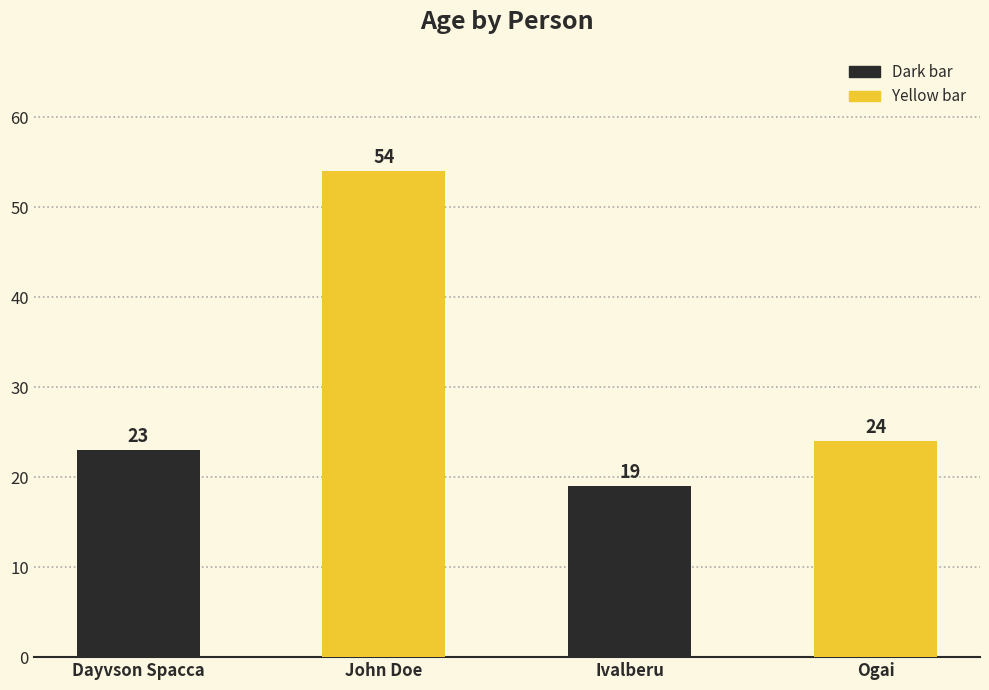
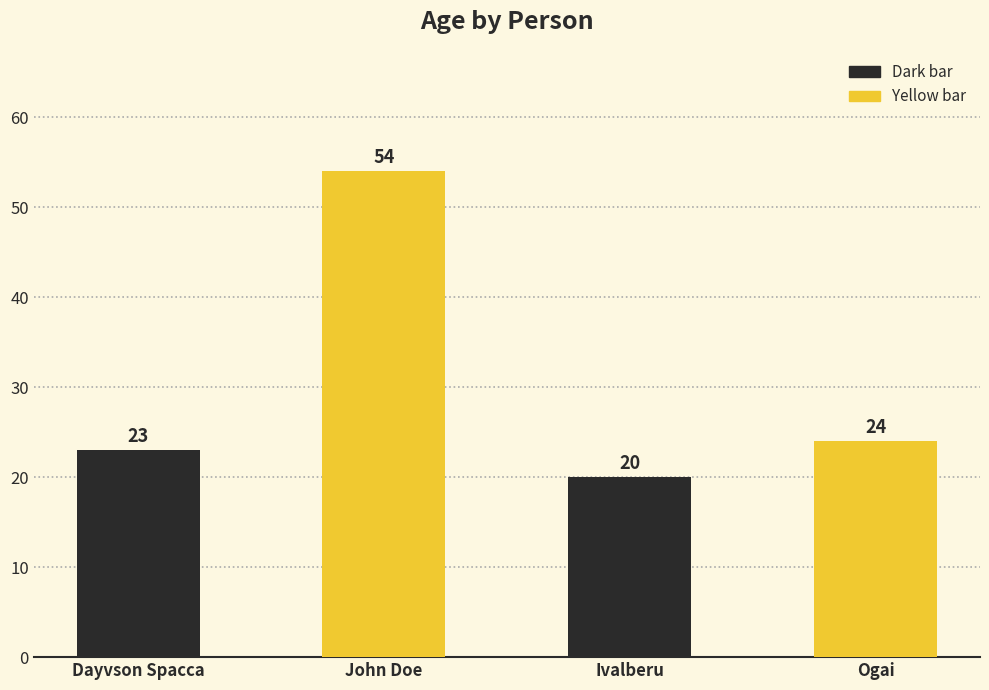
Ivalberu: 19 -> 20
